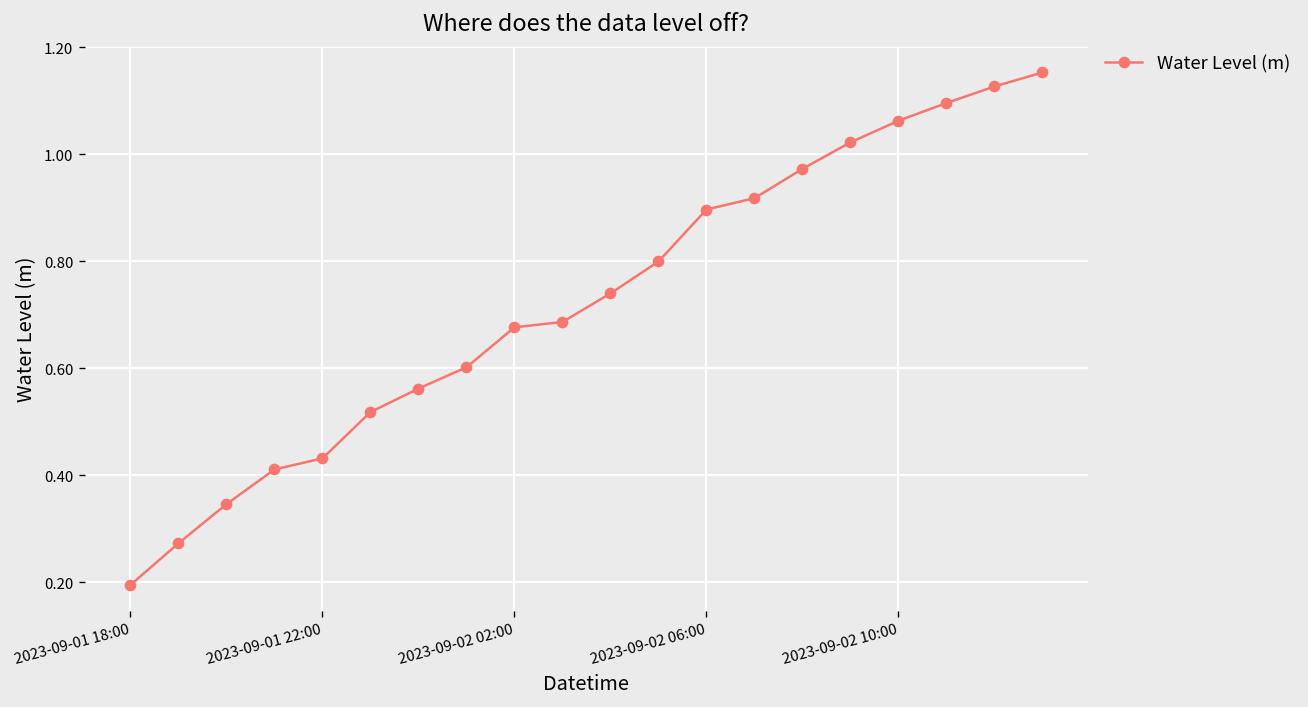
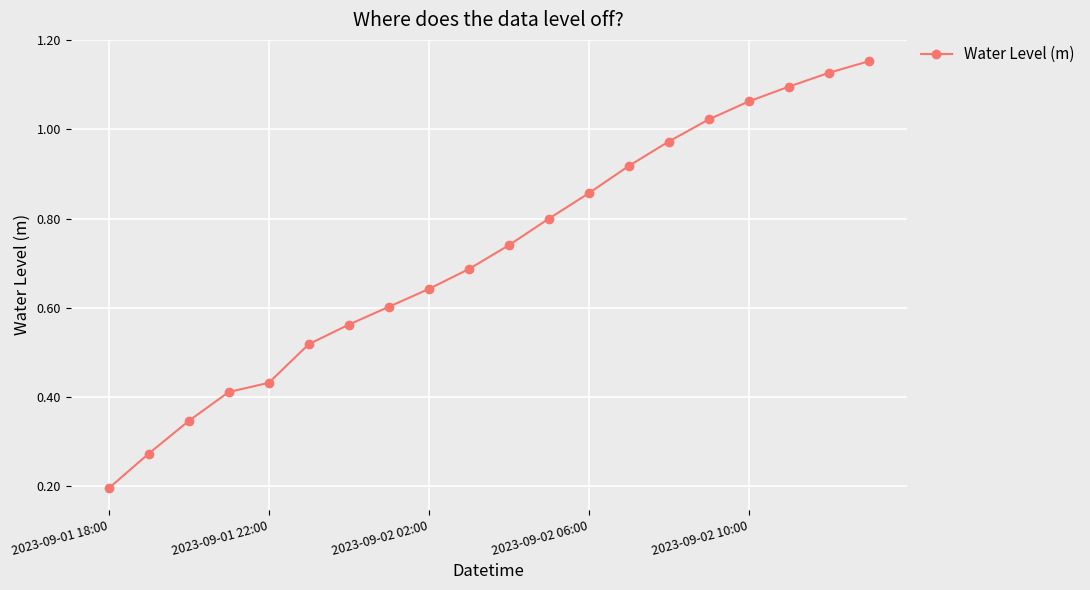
2023-09-02 02:00: 0.68 -> 0.64
2023-09-02 06:00: 0.90 -> 0.86
